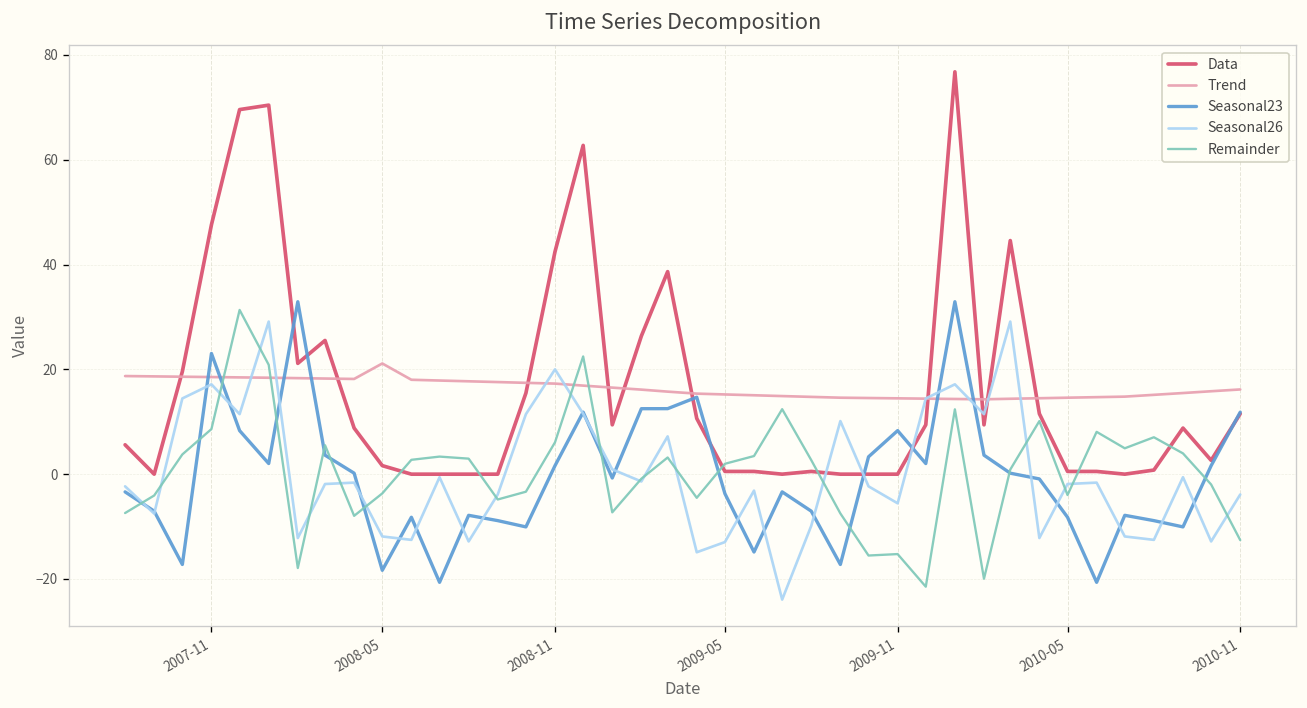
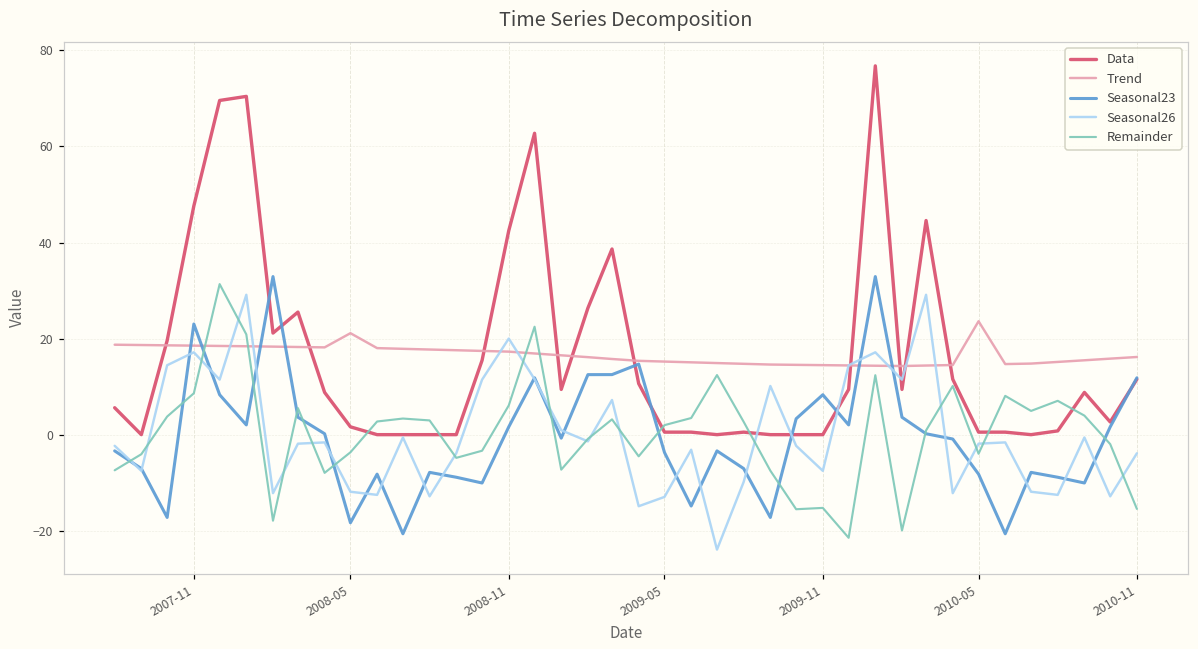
Seasonal26, 2009-11: -6 -> -8
Trend, 2010-05: 15 -> 24
Remainder, 2010-11: -13 -> -15
